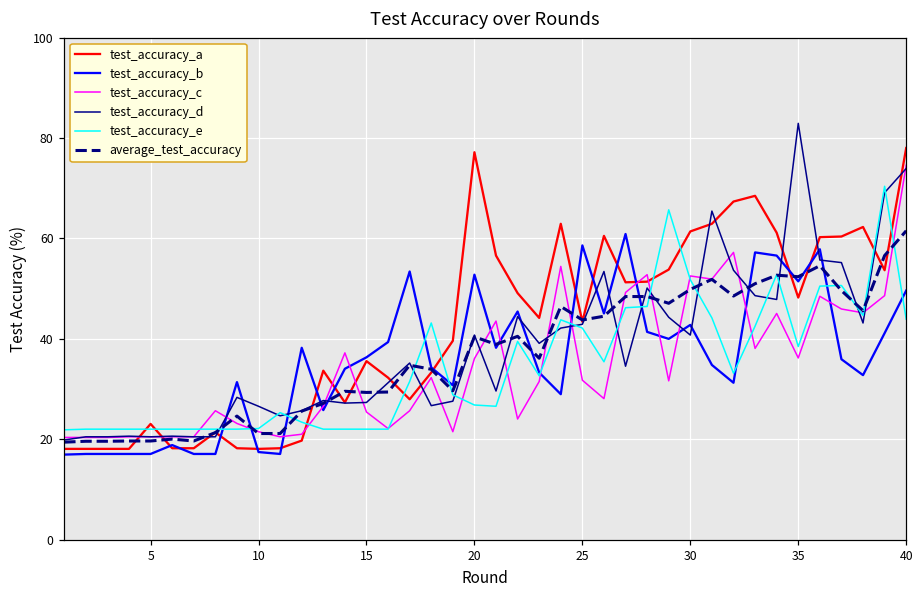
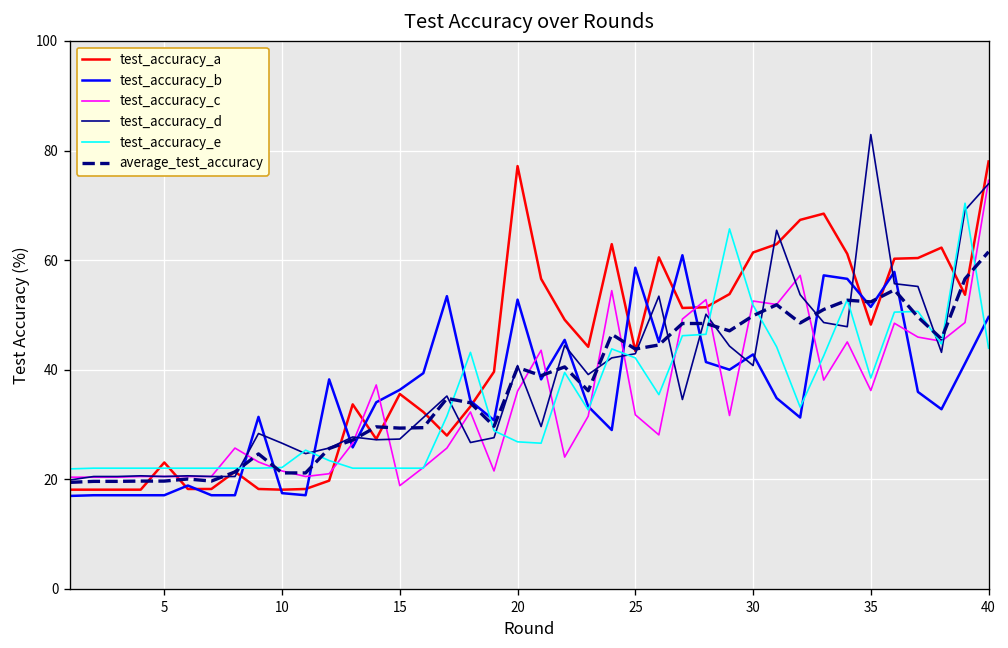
test_accuracy_c, 15: 25 -> 19
